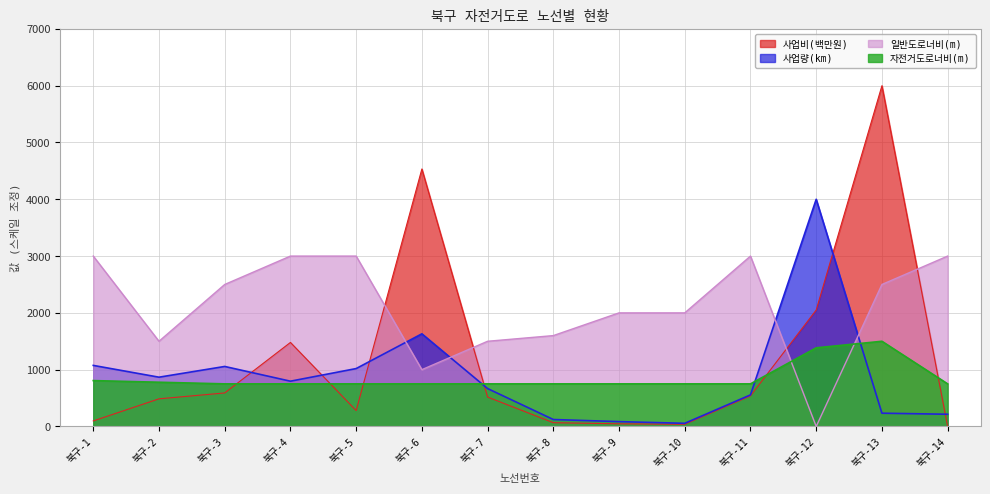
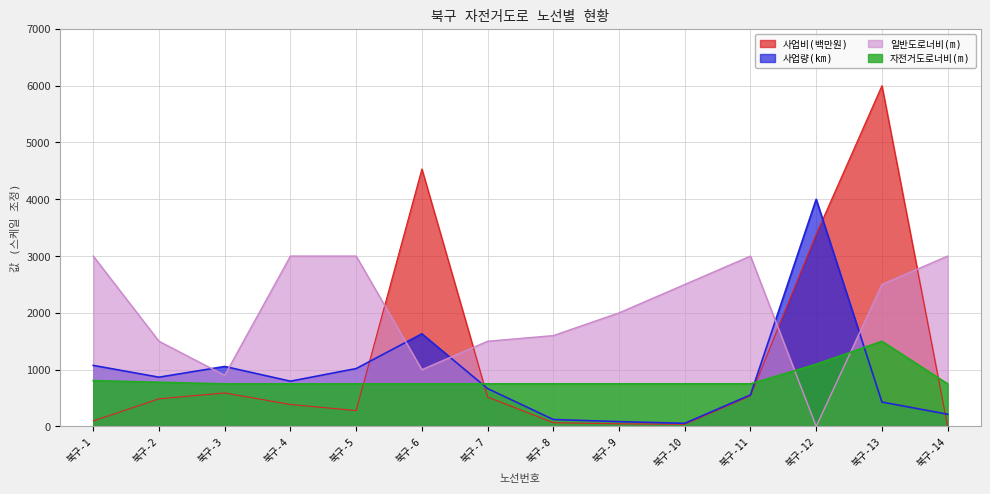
일반도로너비(m), 북구-3: 2500 -> 900
사업비(백만원), 북구-4: 1500 -> 400
일반도로너비(m), 북구-10: 2000 -> 2500
사업비(백만원), 북구-12: 2100 -> 3400
자전거도로너비(m), 북구-12: 1400 -> 1100
사업량(km), 북구-13: 200 -> 400
